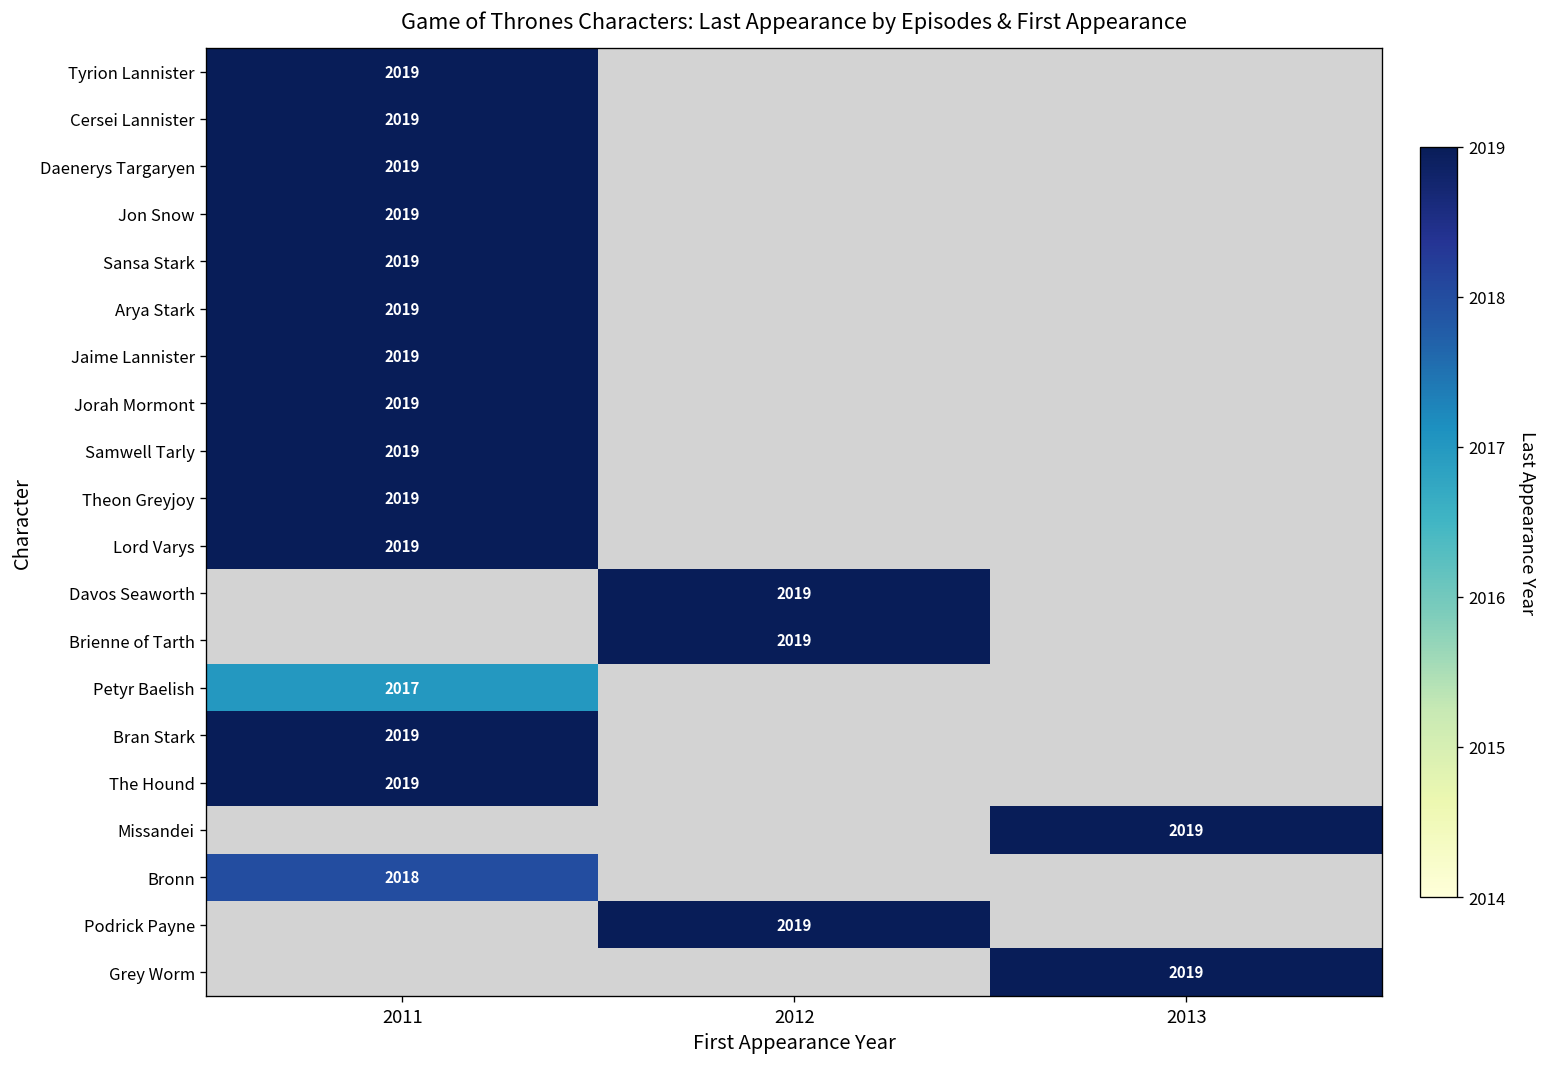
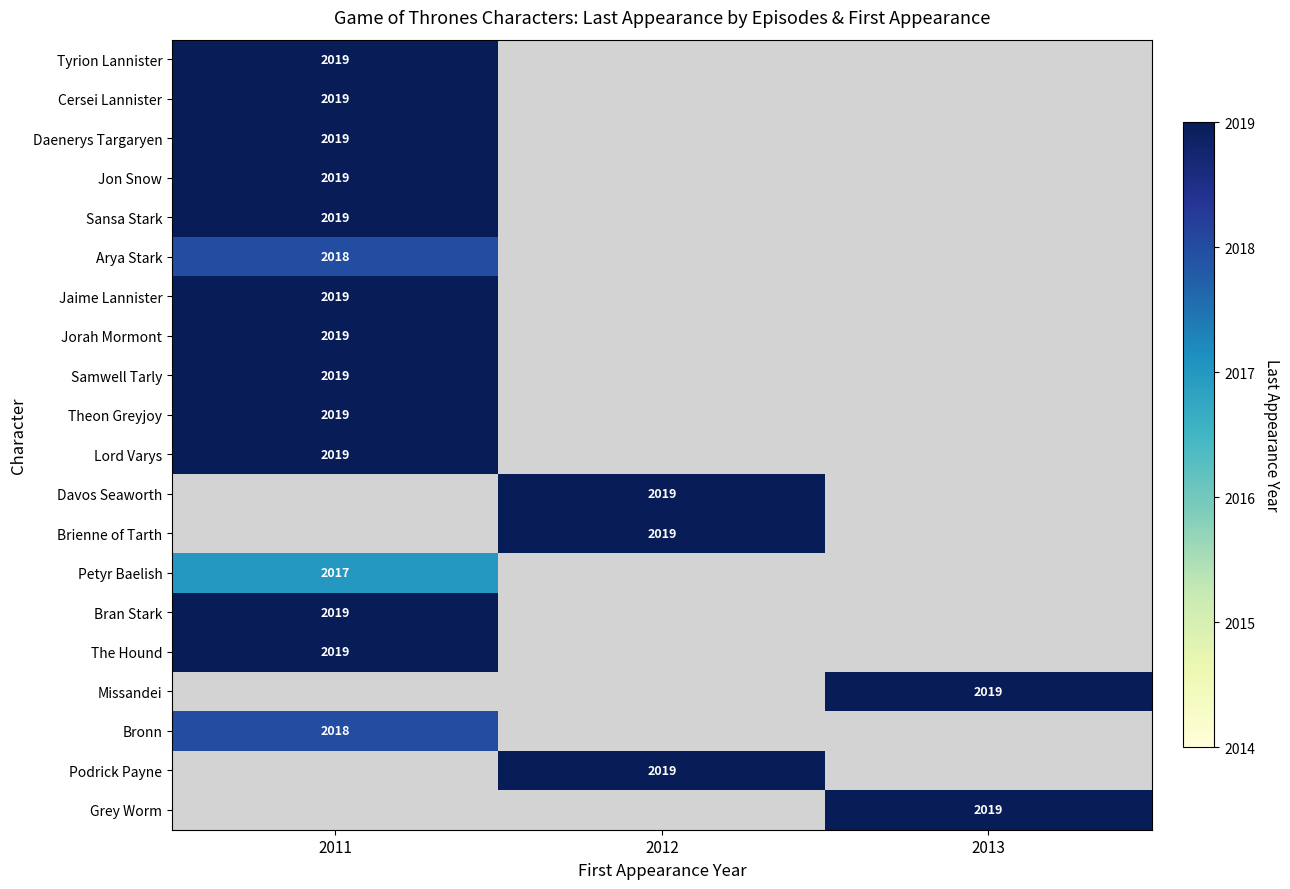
Arya Stark, 2011: 2019 -> 2018
